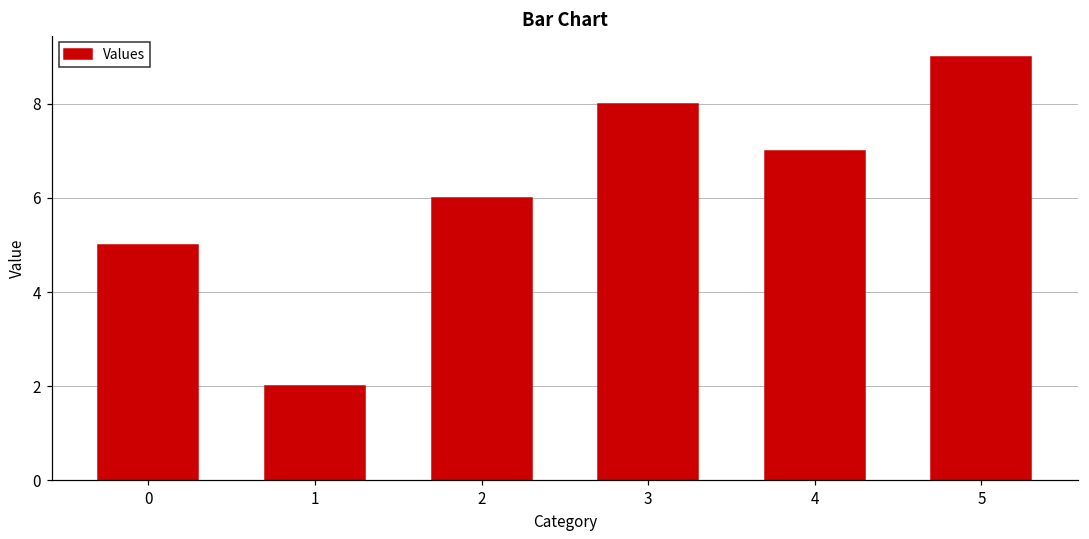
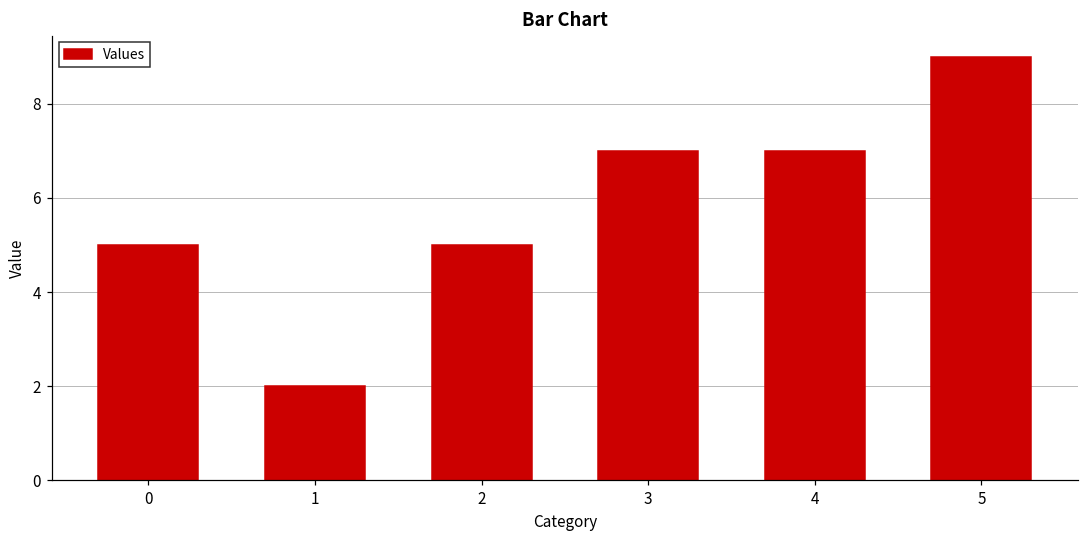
2: 6 -> 5
3: 8 -> 7
